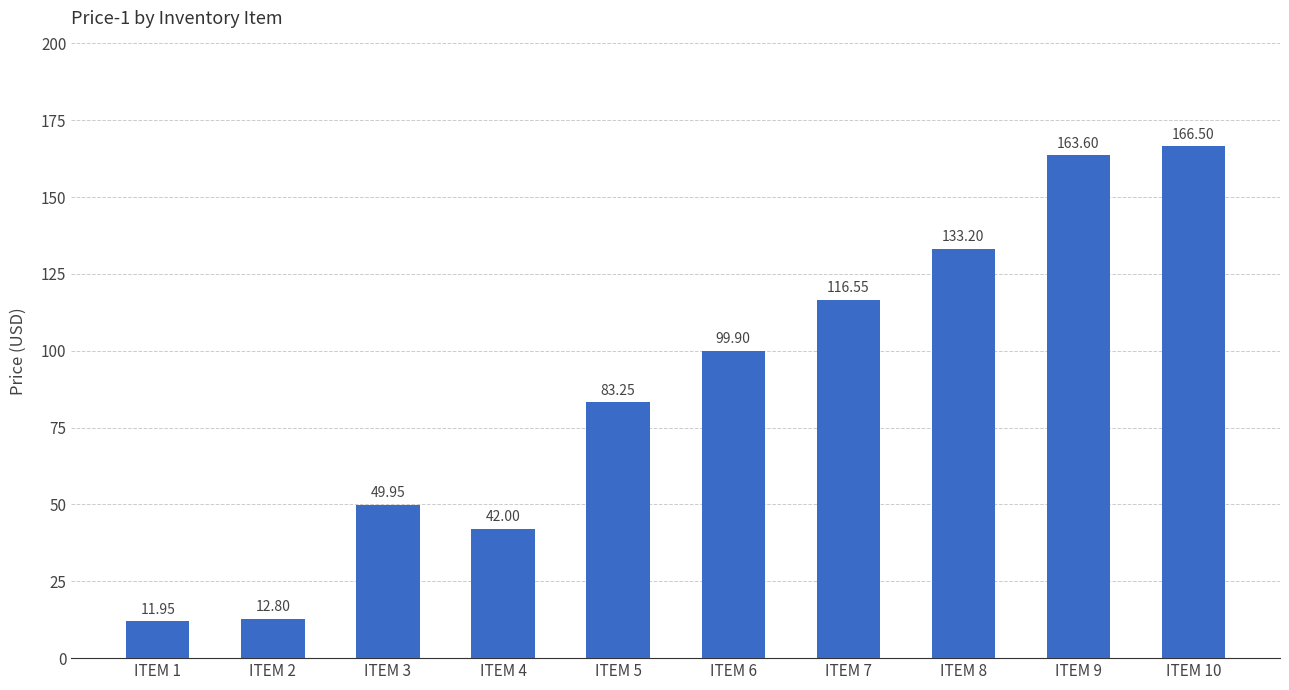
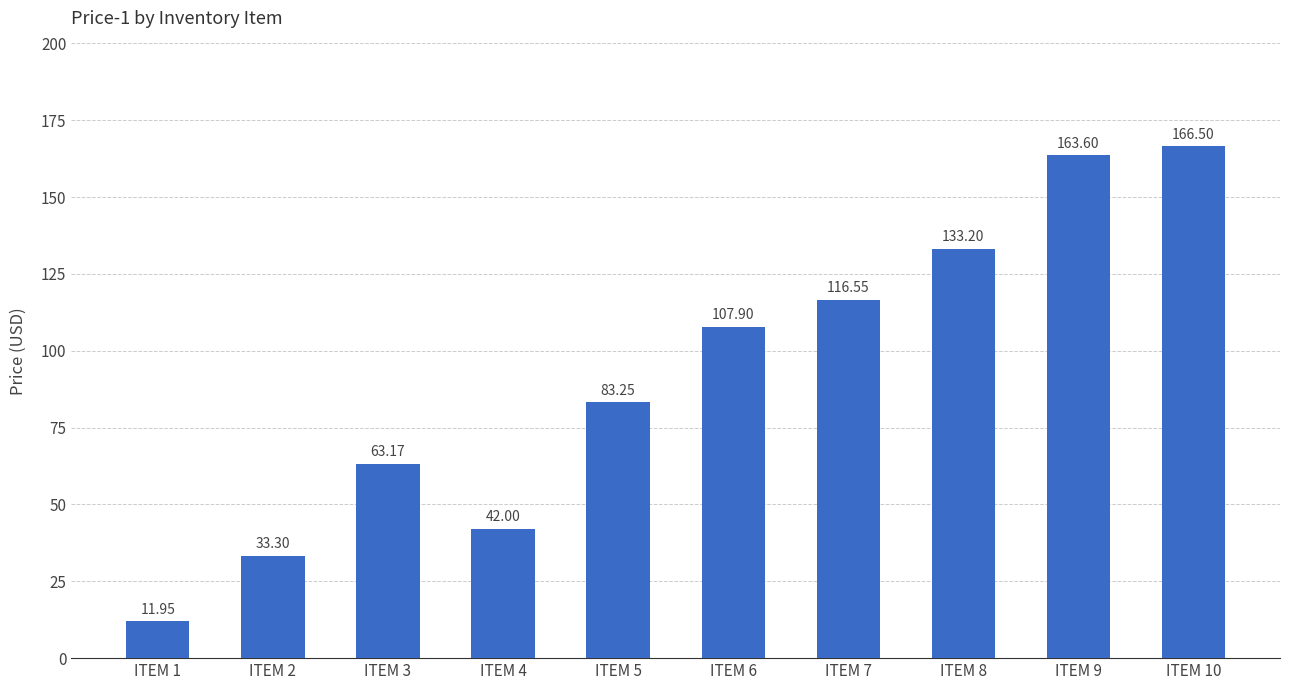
ITEM 2: 12.80 -> 33.30
ITEM 3: 49.95 -> 63.17
ITEM 6: 99.90 -> 107.90
